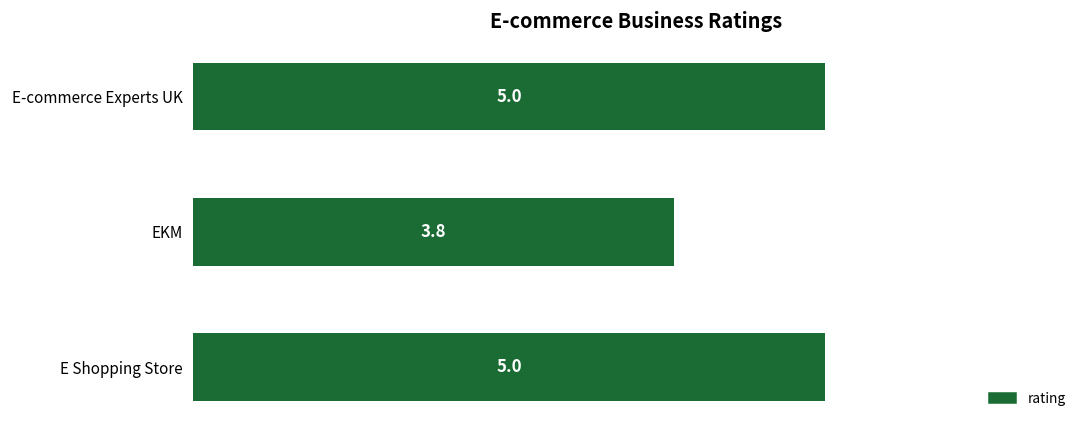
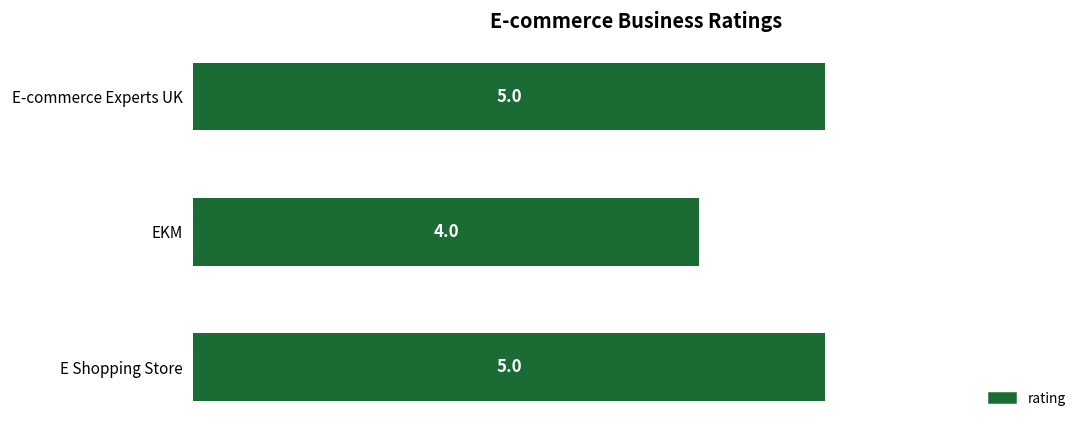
EKM: 3.8 -> 4.0
